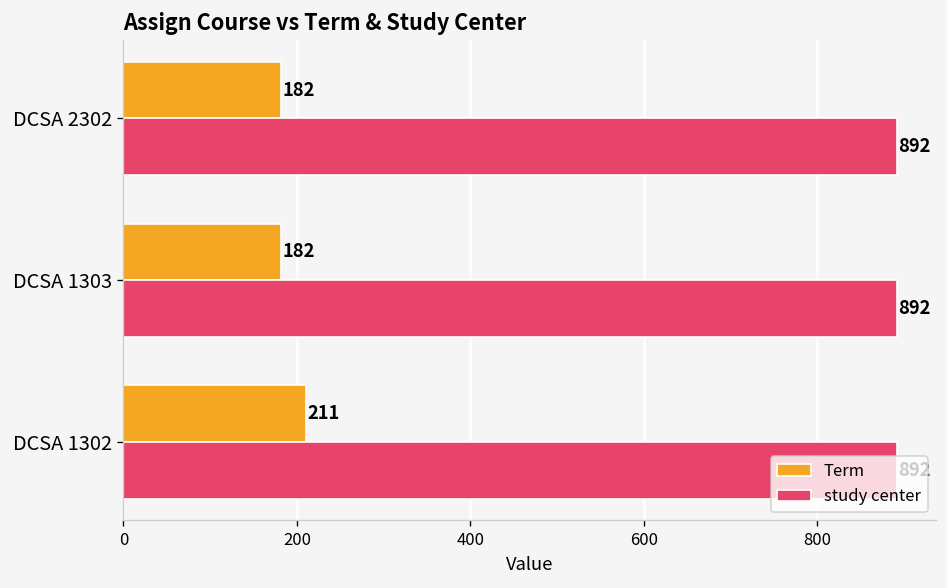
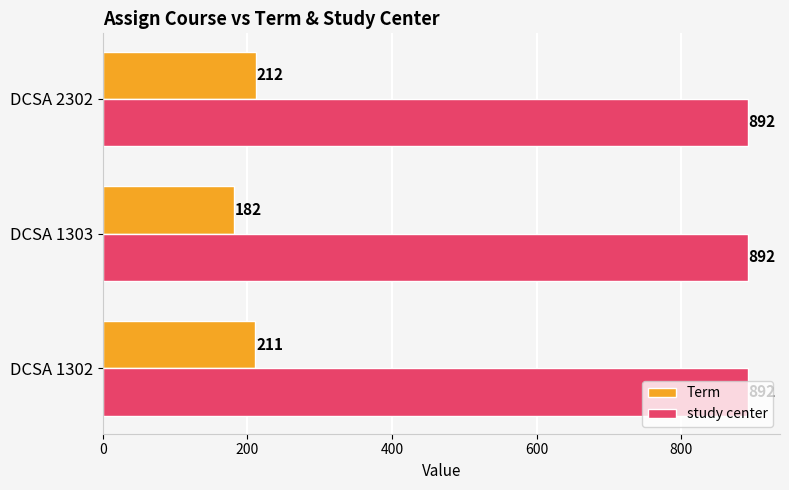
Term, DCSA 2302: 182 -> 212
